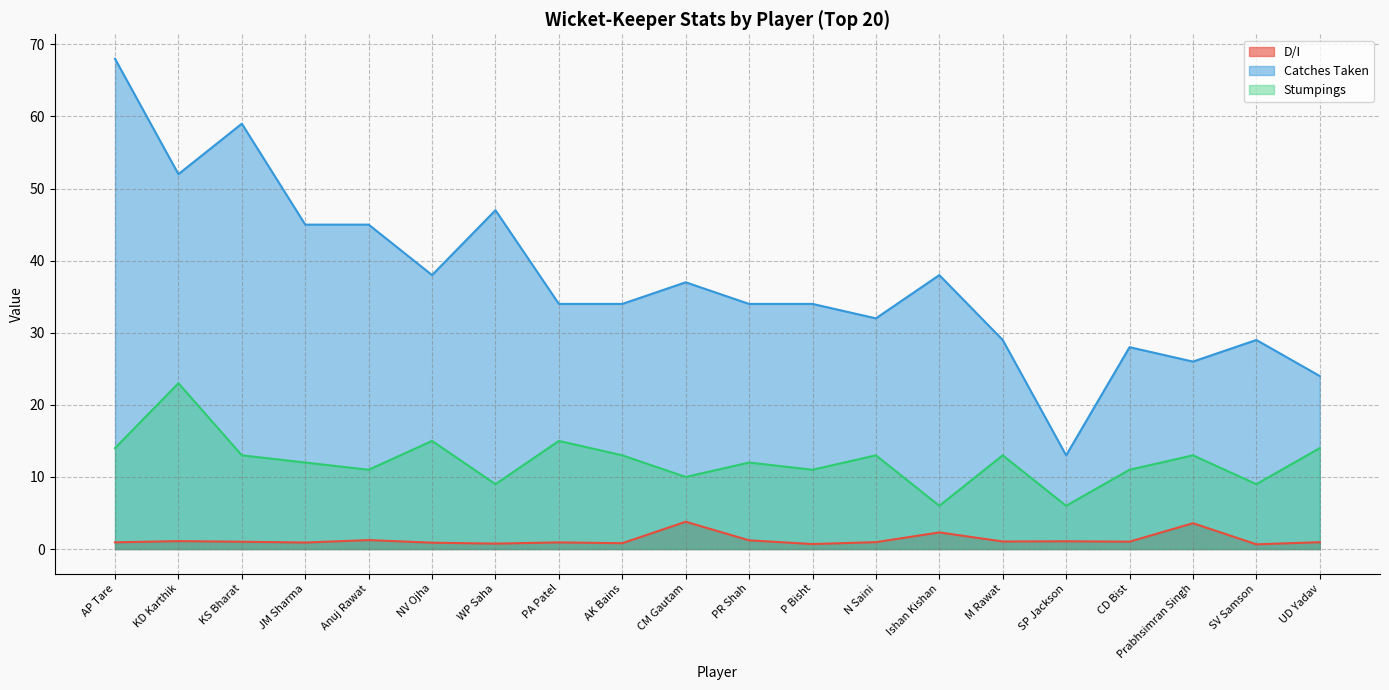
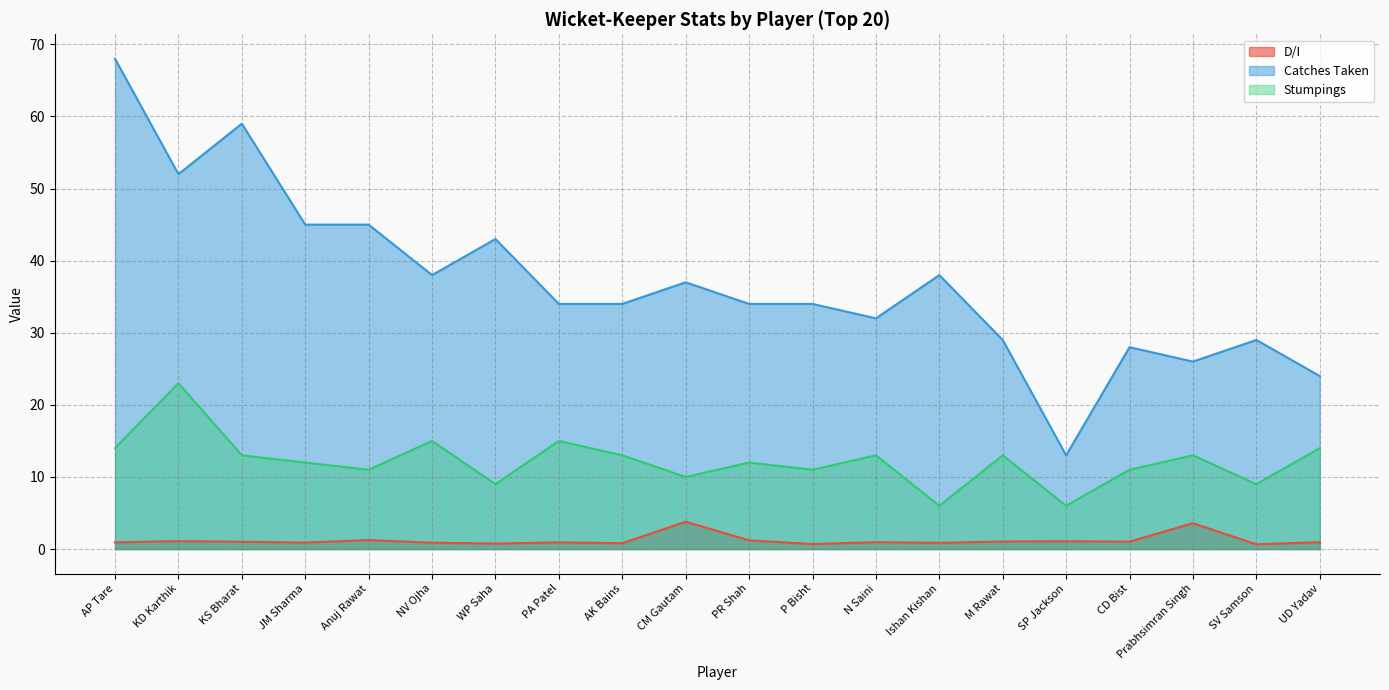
Catches Taken, WP Saha: 47 -> 43
D/I, Ishan Kishan: 2 -> 1
